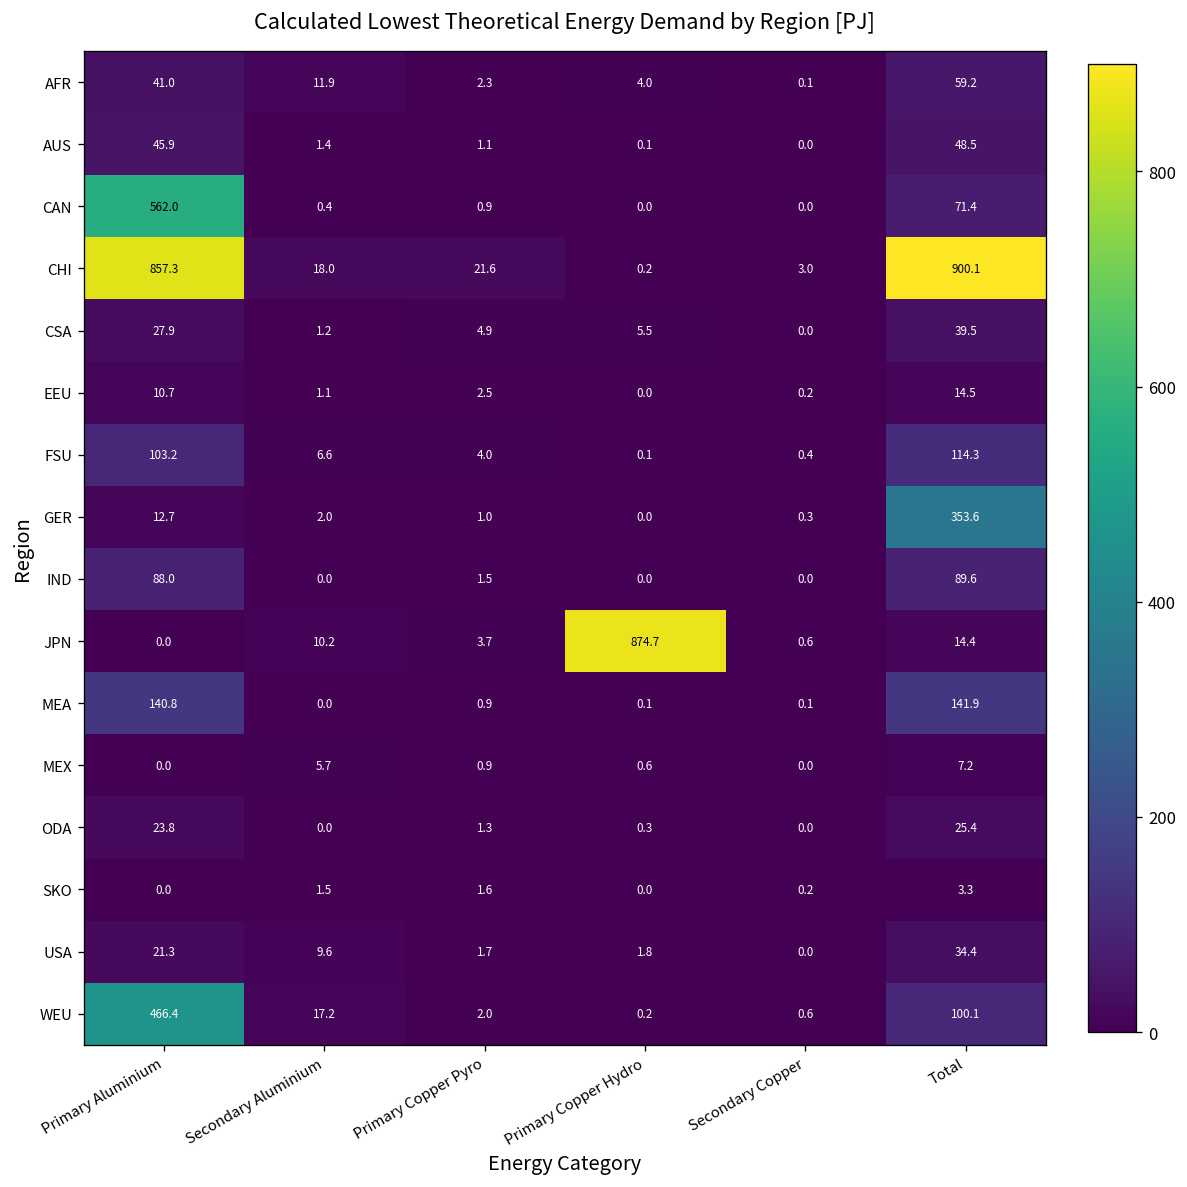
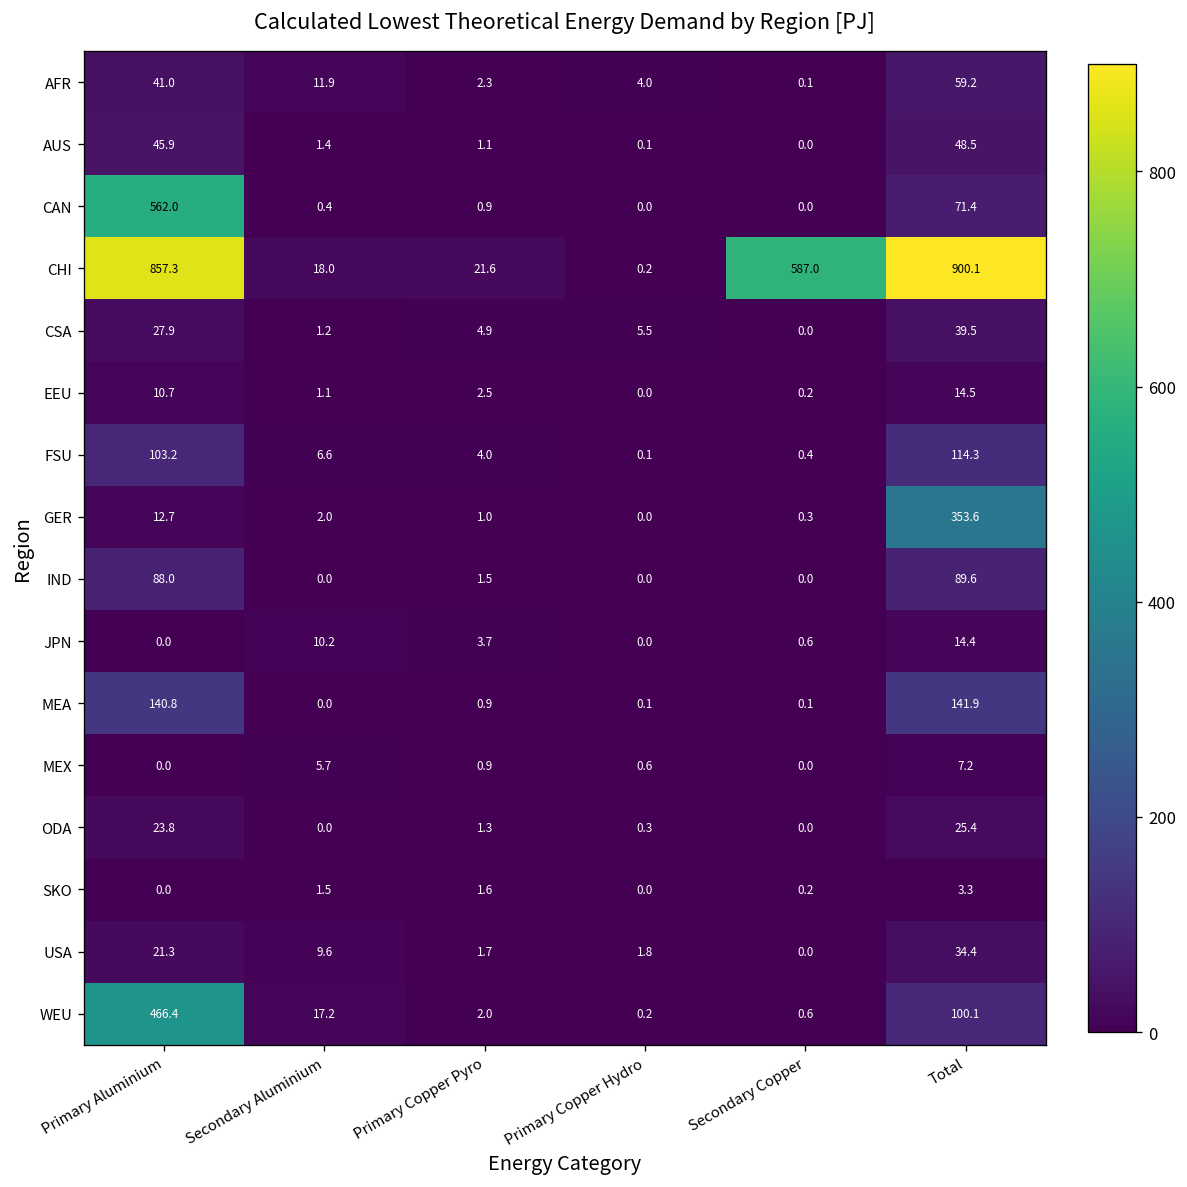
CHI, Secondary Copper: 3.0 -> 587.0
JPN, Primary Copper Hydro: 874.7 -> 0.0
